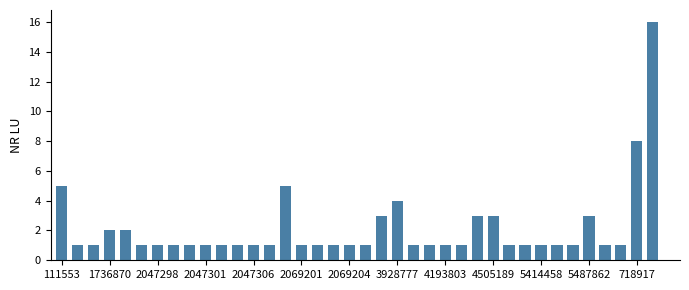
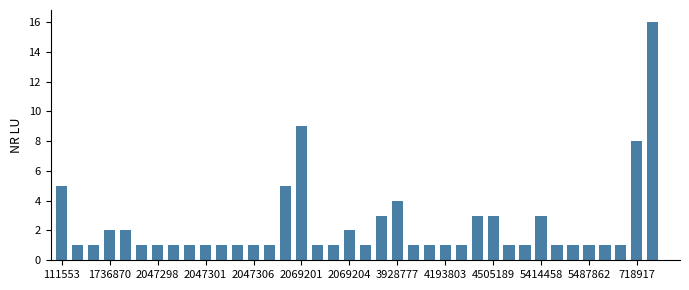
2069201: 1 -> 9
2069204: 1 -> 2
5414458: 1 -> 3
5487862: 3 -> 1
